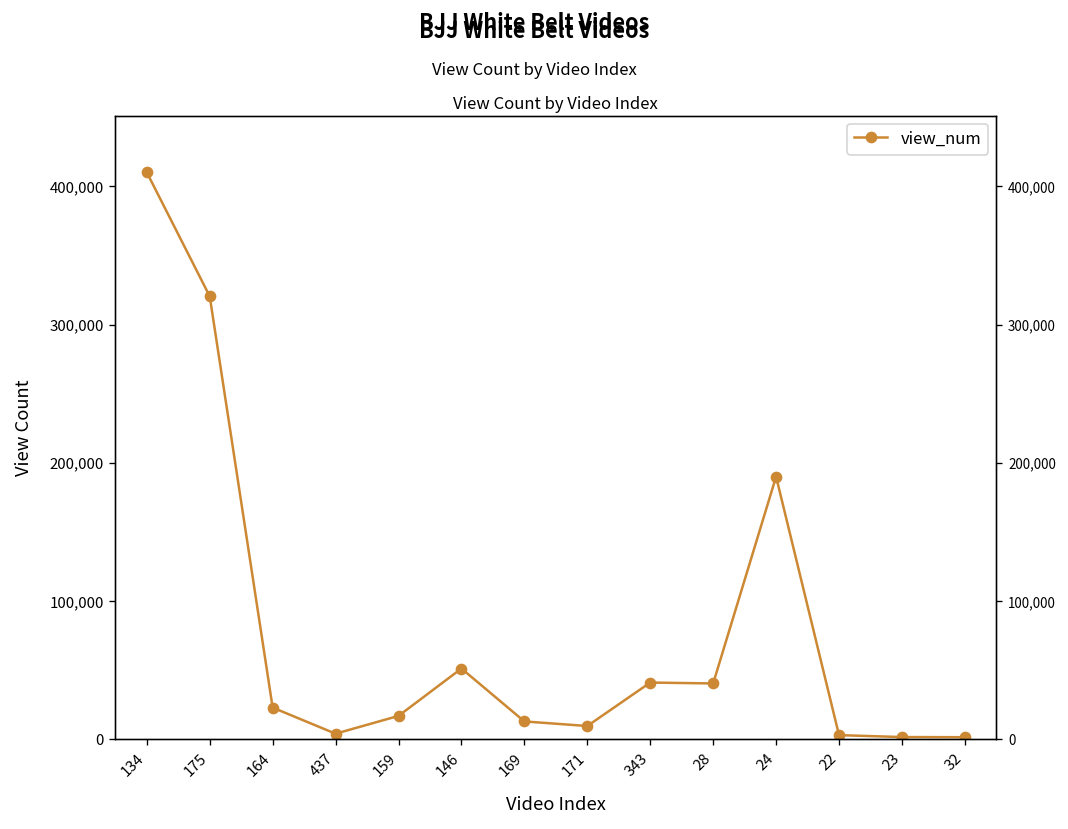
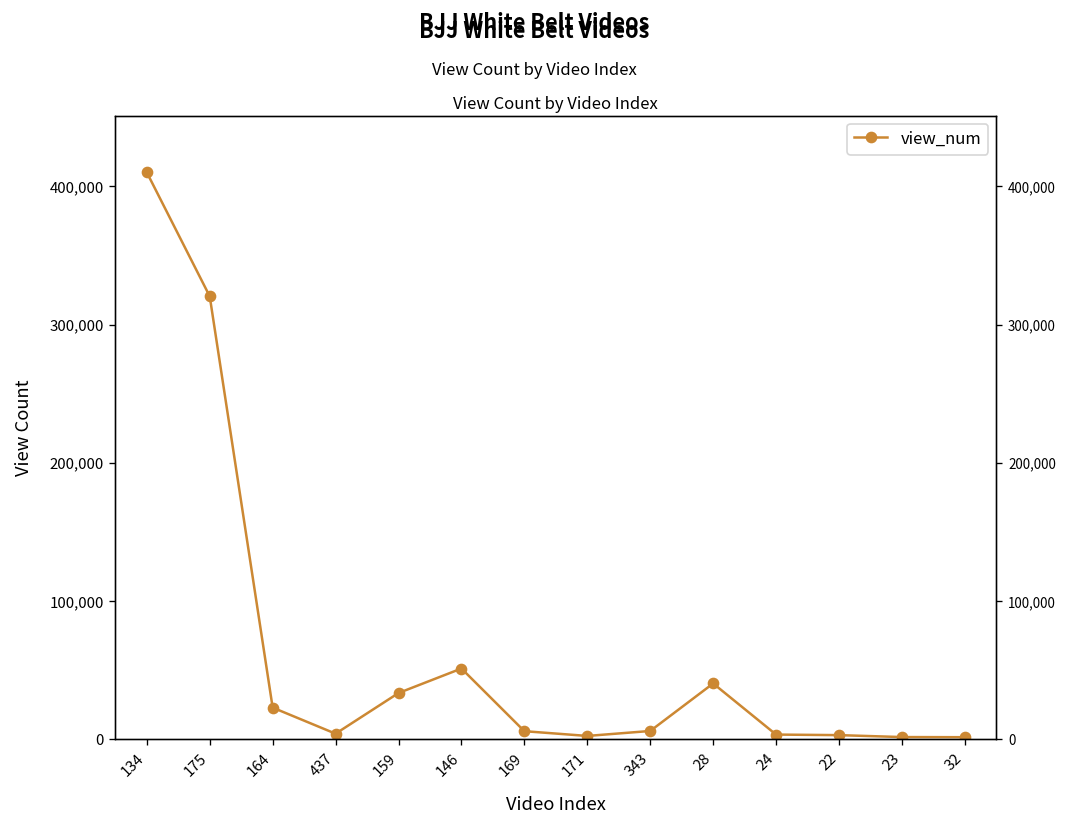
159: 17,000 -> 34,000
169: 13,000 -> 6,000
171: 10,000 -> 3,000
343: 41,000 -> 6,000
24: 190,000 -> 4,000
